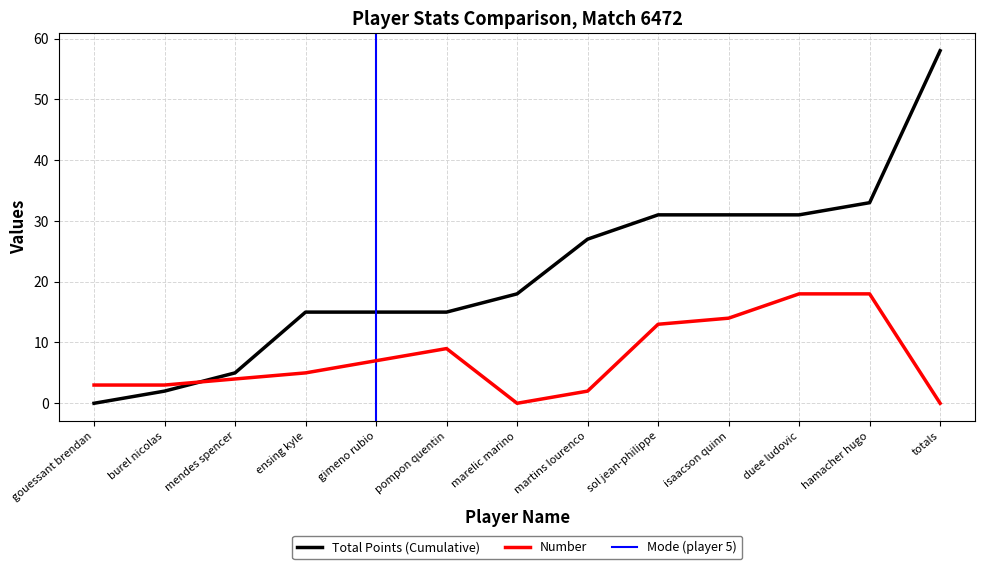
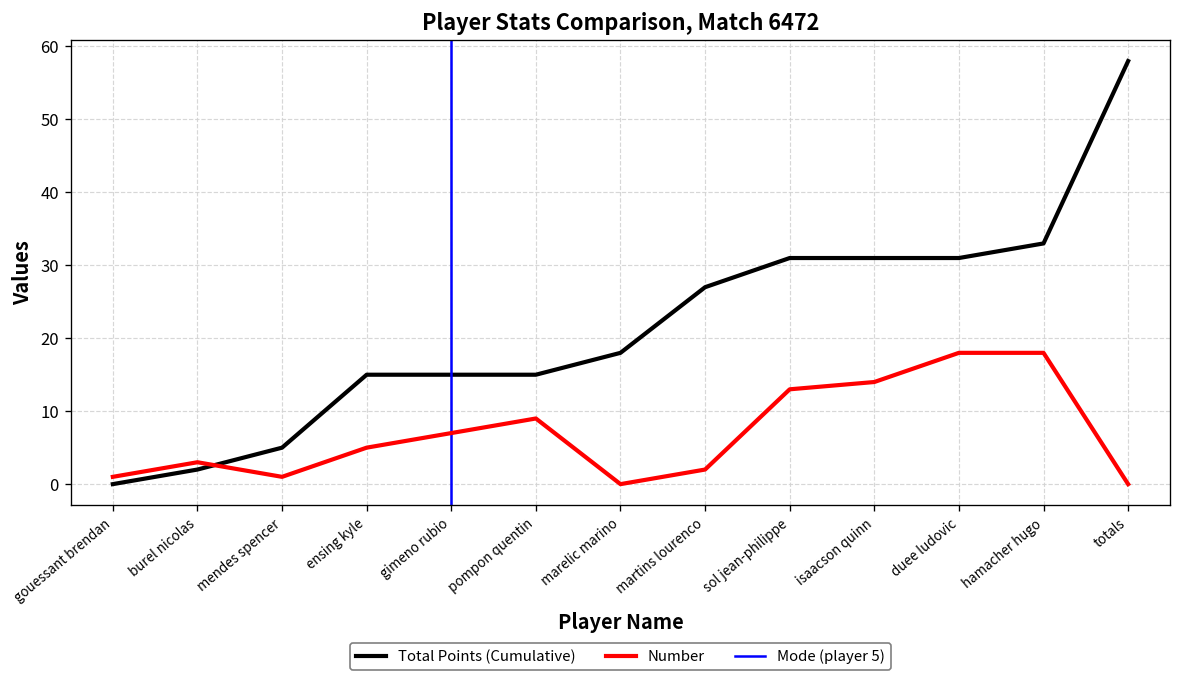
Number, gouessant brendan: 3 -> 1
Number, mendes spencer: 4 -> 1
